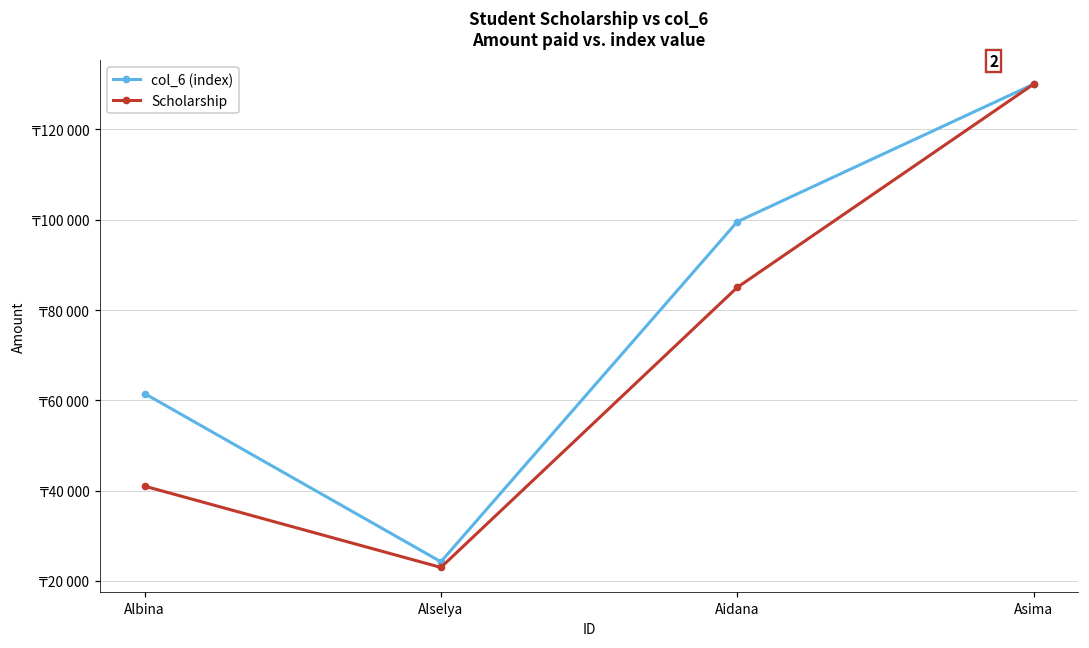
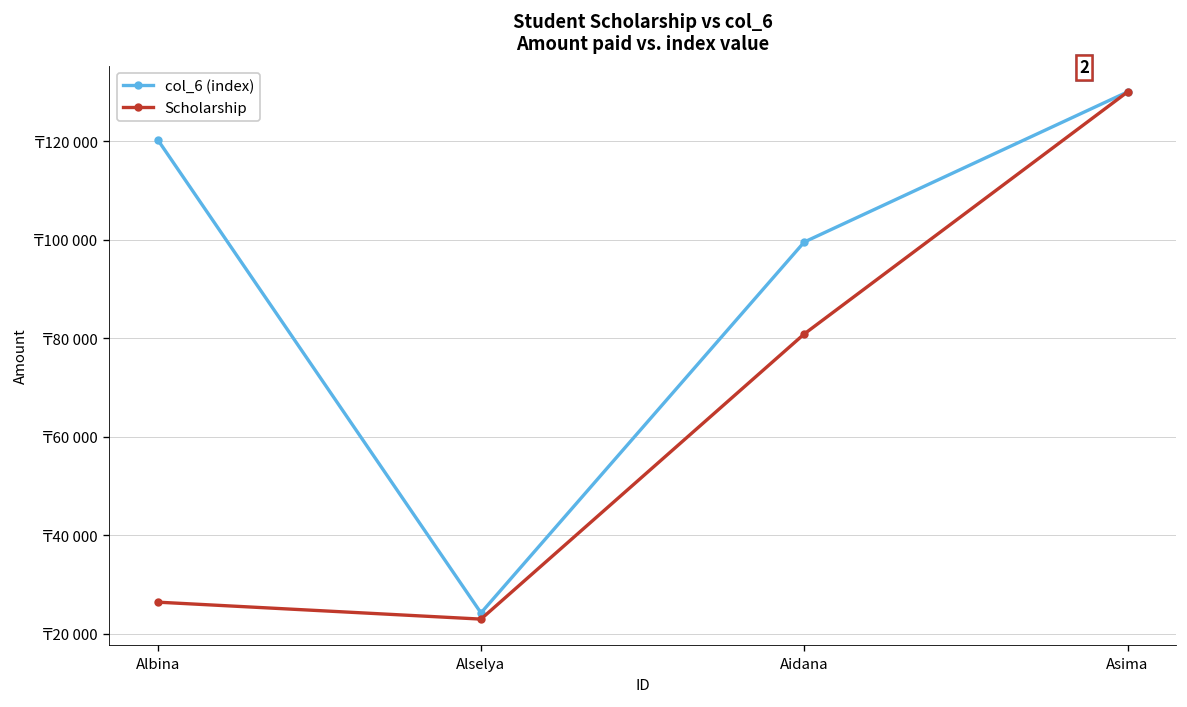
col_6 (index), Albina: ₸62000 -> ₸120000
Scholarship, Albina: ₸41000 -> ₸26000
Scholarship, Aidana: ₸85000 -> ₸81000
